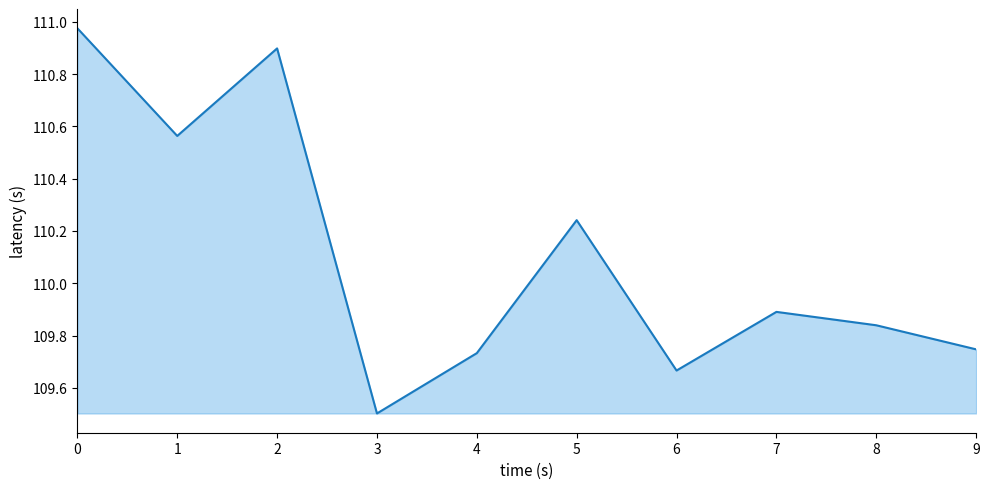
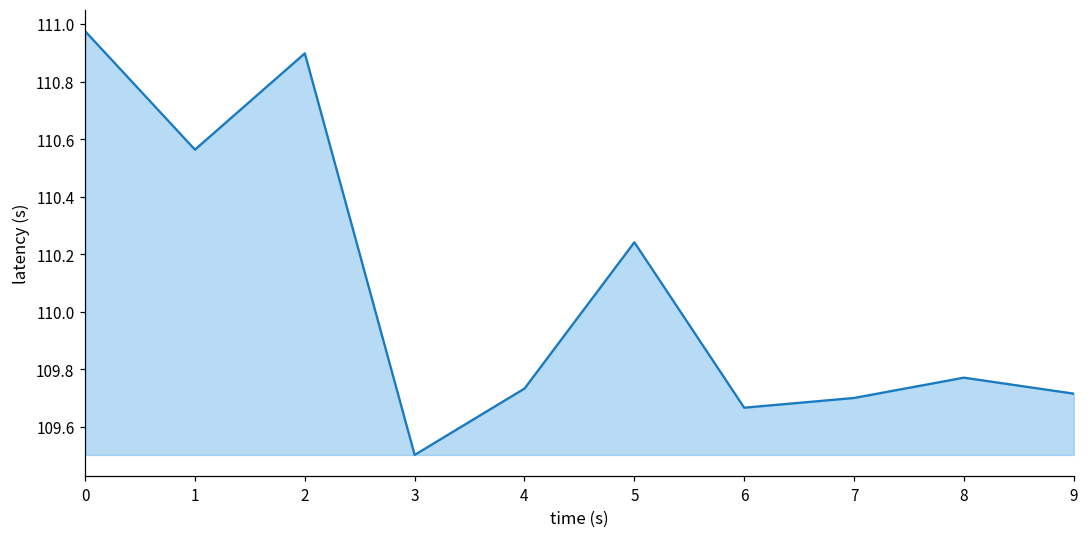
7: 109.89 -> 109.70
8: 109.84 -> 109.77
9: 109.75 -> 109.71
